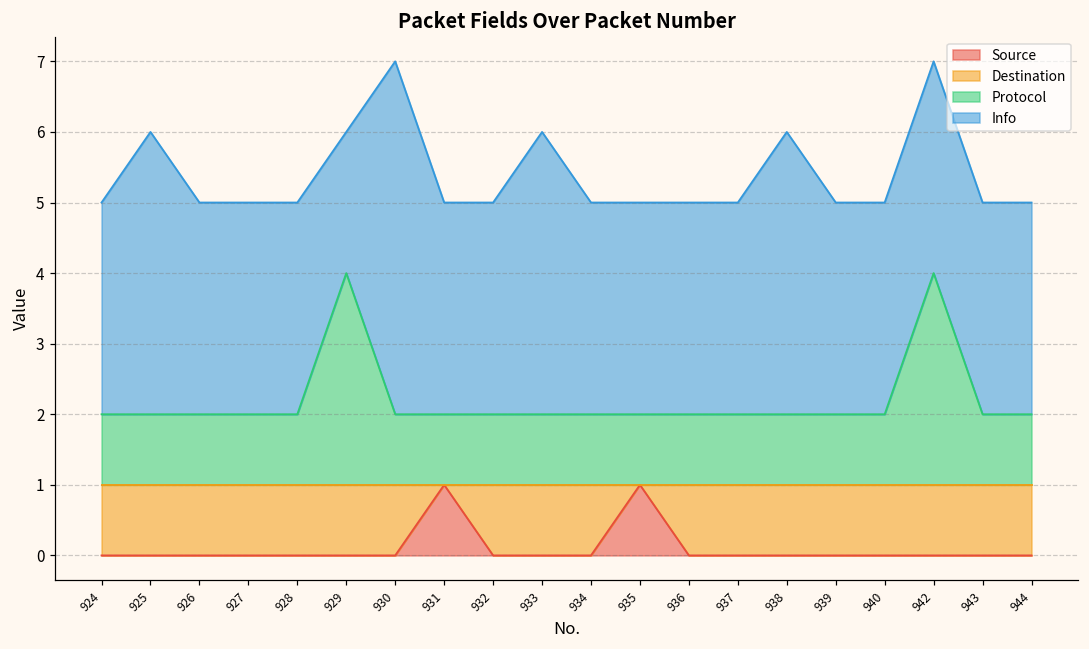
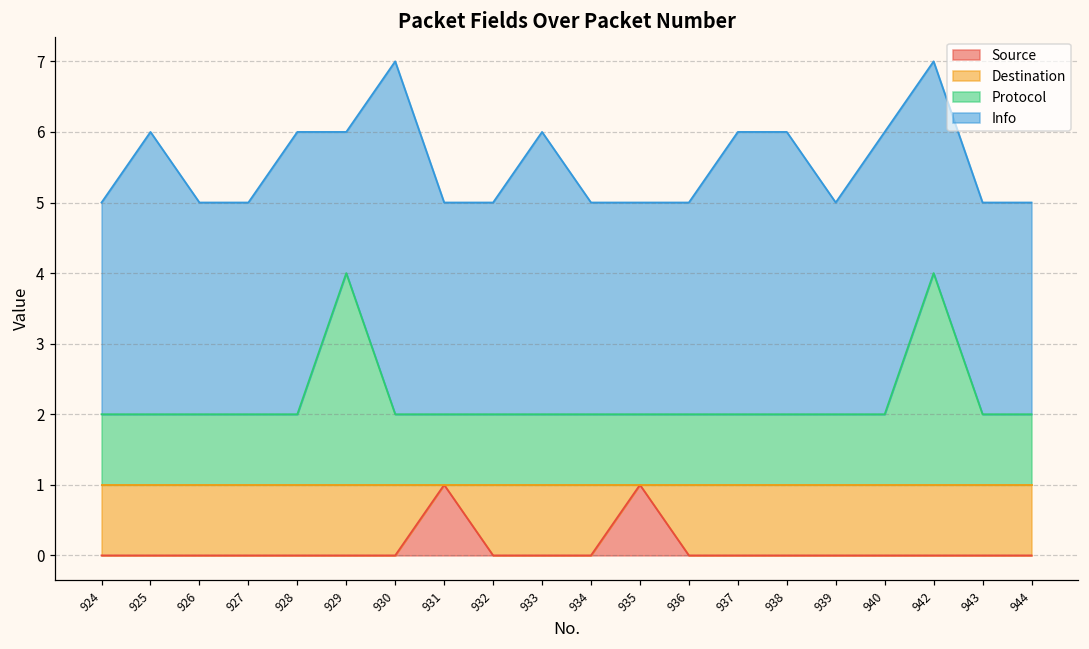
Info, 928: 3 -> 4
Info, 937: 3 -> 4
Info, 940: 3 -> 4
